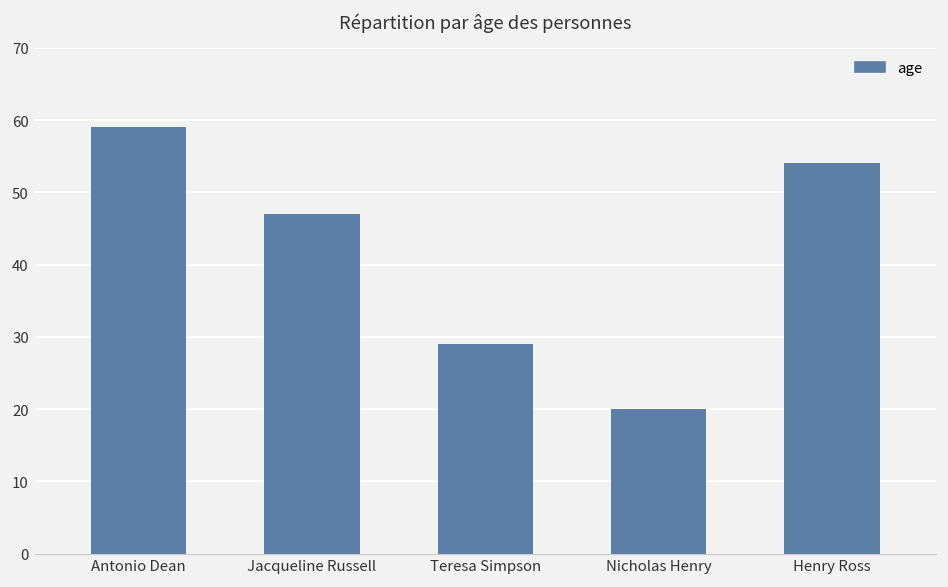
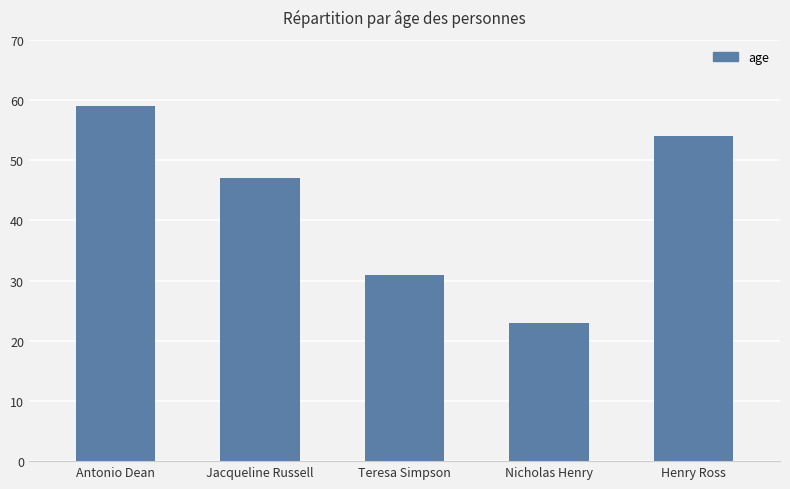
Teresa Simpson: 29 -> 31
Nicholas Henry: 20 -> 23
